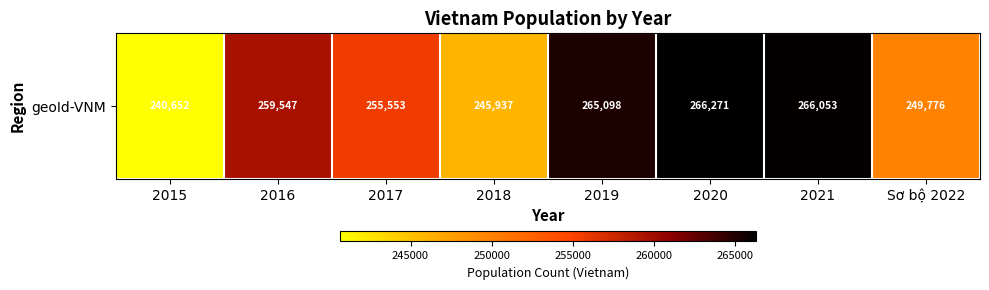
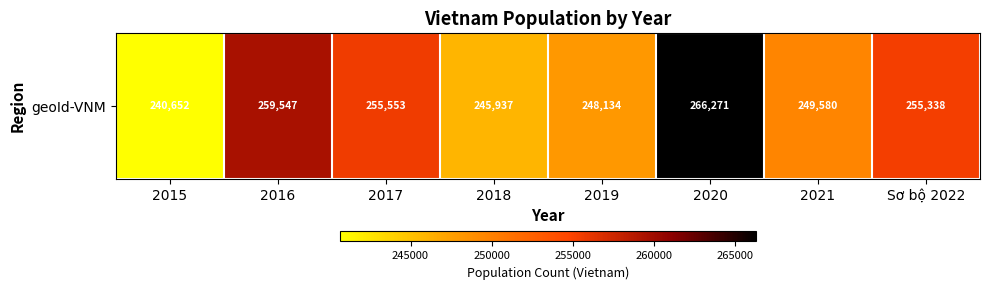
geoId-VNM, 2019: 265,098 -> 248,134
geoId-VNM, 2021: 266,053 -> 249,580
geoId-VNM, Sơ bộ 2022: 249,776 -> 255,338
